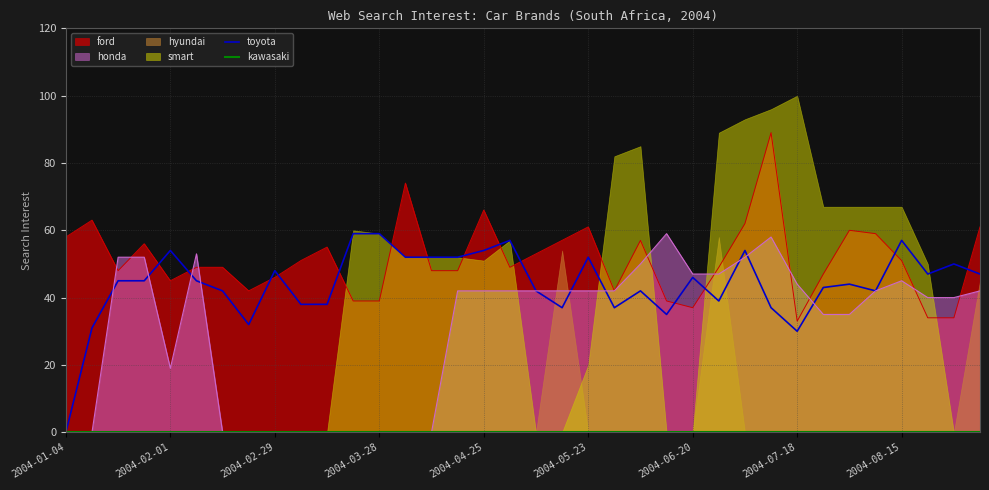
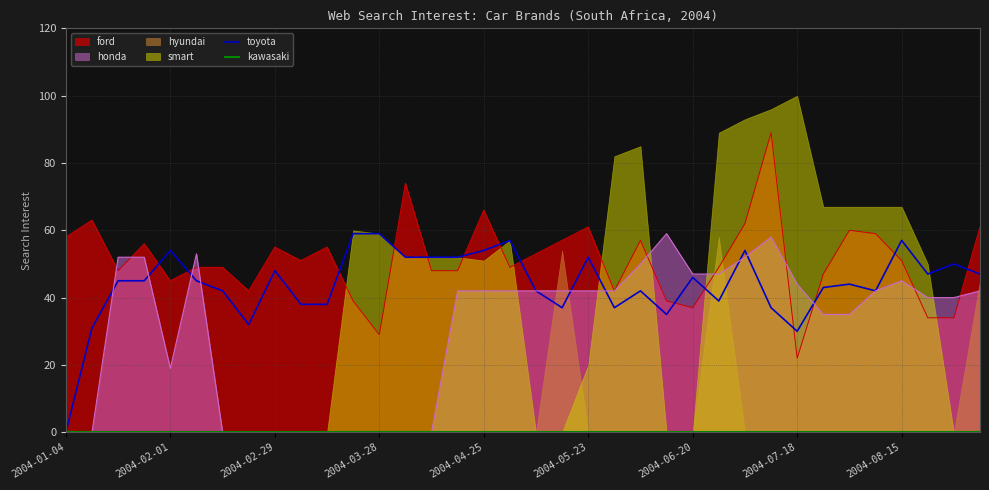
ford, 2004-02-29: 46 -> 55
ford, 2004-03-28: 39 -> 29
ford, 2004-07-18: 33 -> 22
